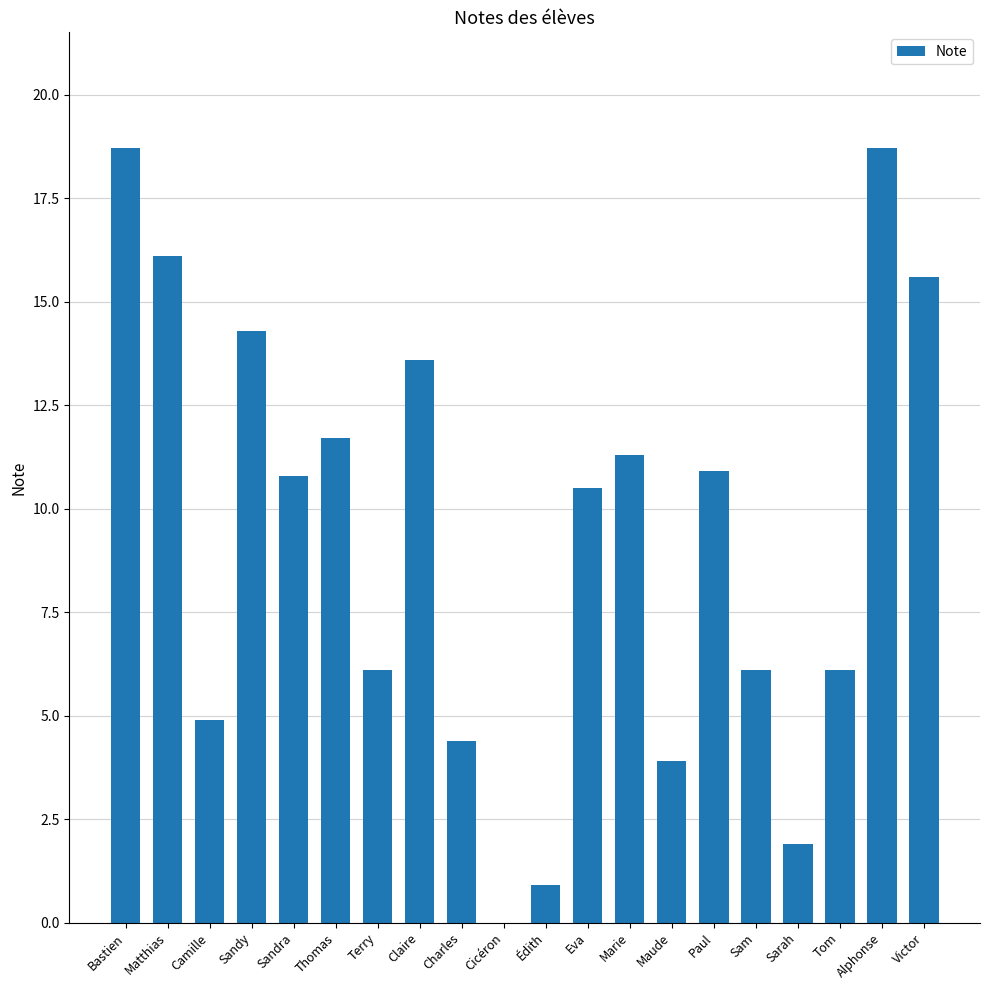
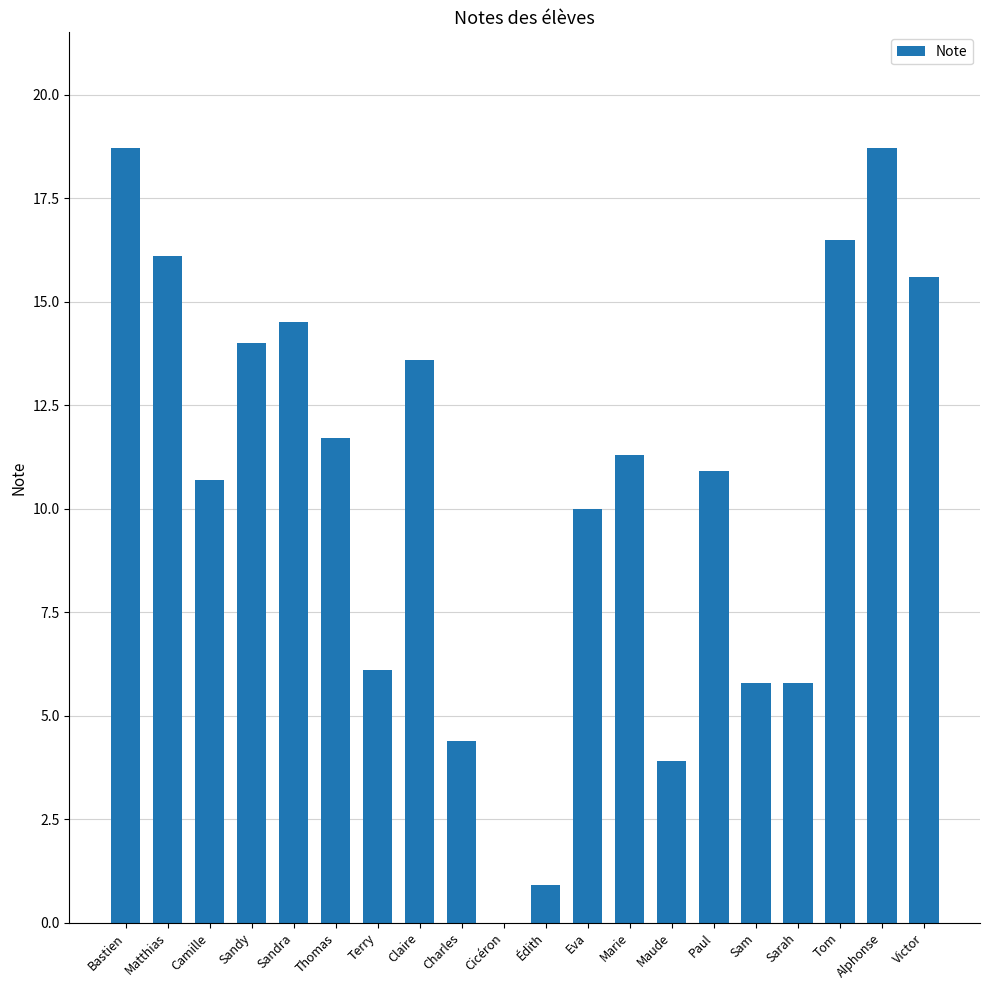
Camille: 4.9 -> 10.7
Sandy: 14.3 -> 14.0
Sandra: 10.8 -> 14.5
Eva: 10.5 -> 10.0
Sam: 6.1 -> 5.8
Sarah: 1.9 -> 5.8
Tom: 6.1 -> 16.5
